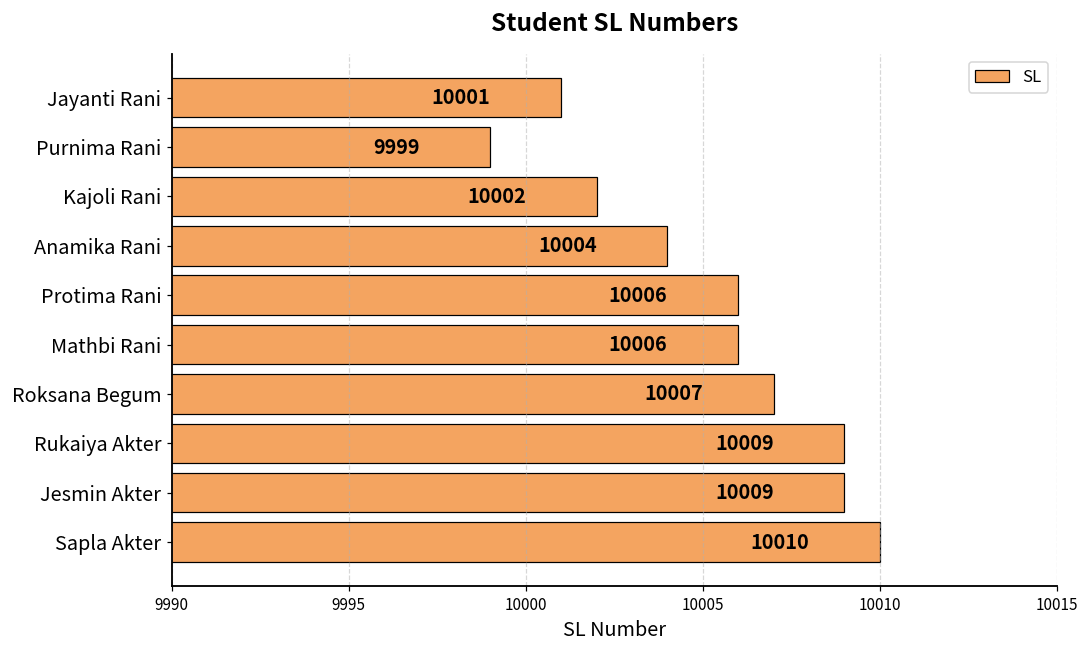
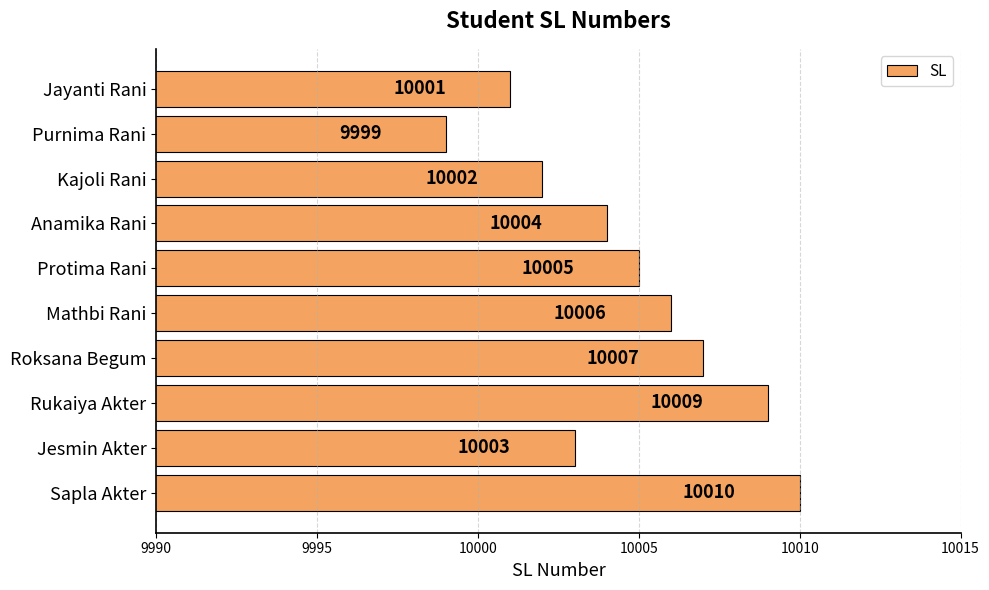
Protima Rani: 10006 -> 10005
Jesmin Akter: 10009 -> 10003
